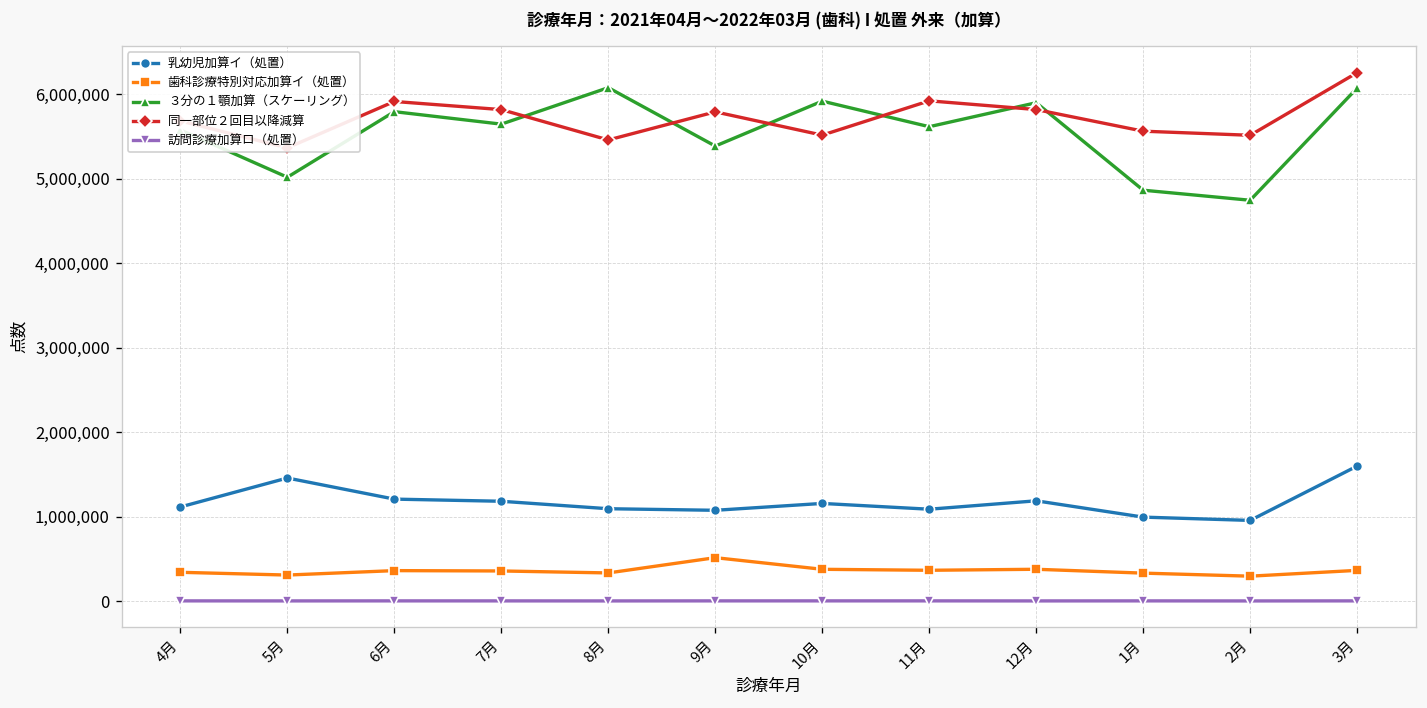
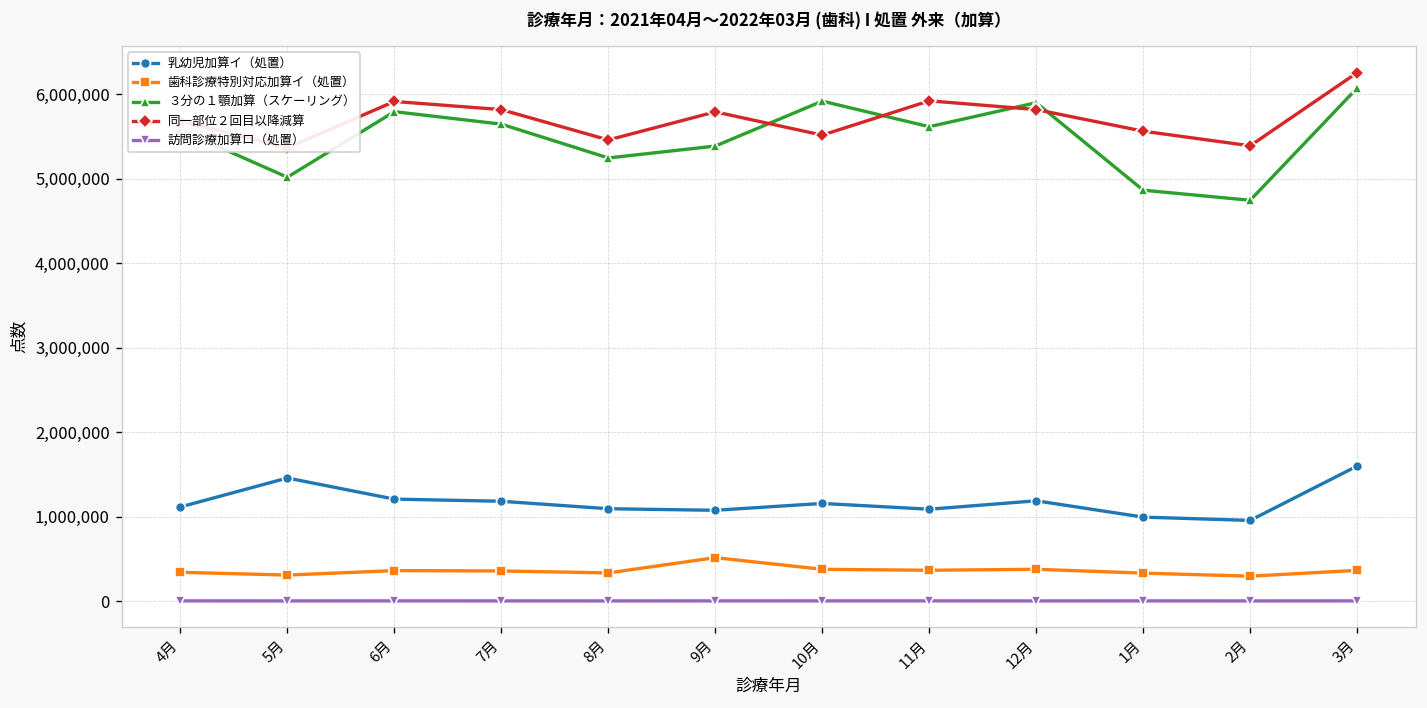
３分の１顎加算（スケーリング）, 8月: 6,100,000 -> 5,200,000
同一部位２回目以降減算, 2月: 5,500,000 -> 5,400,000
